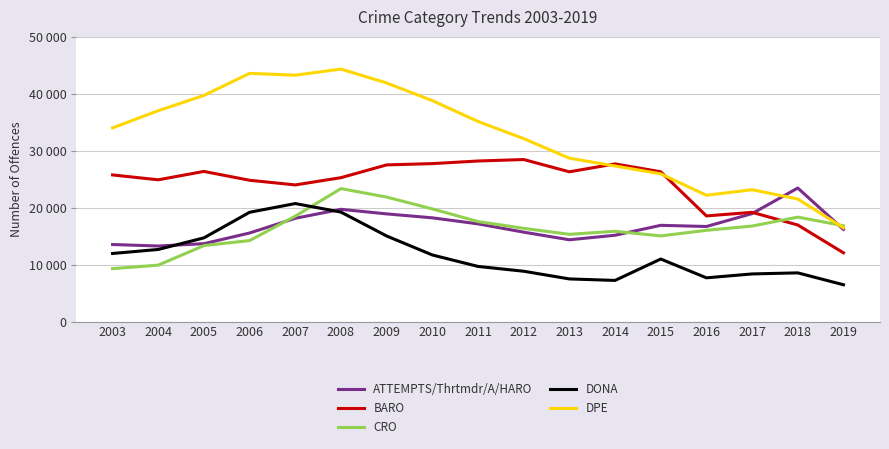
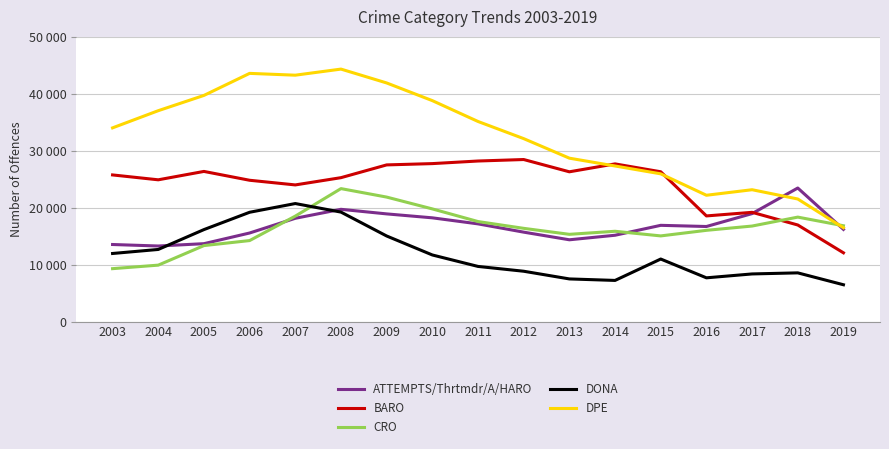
DONA, 2005: 15000 -> 16000
